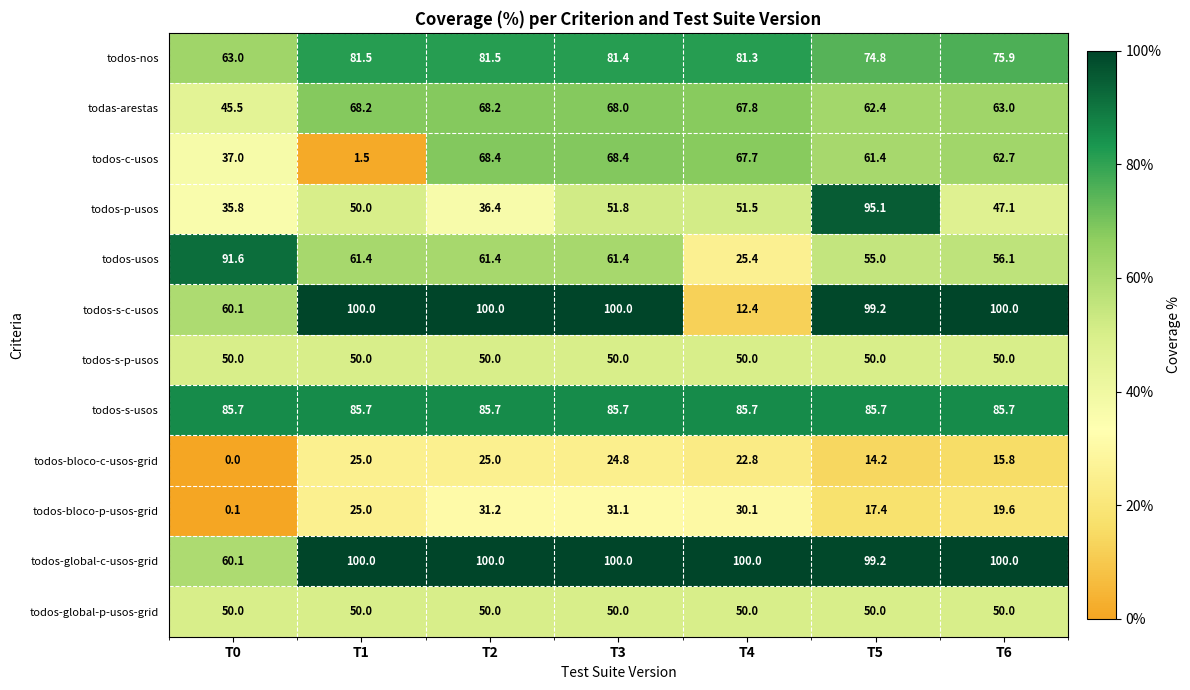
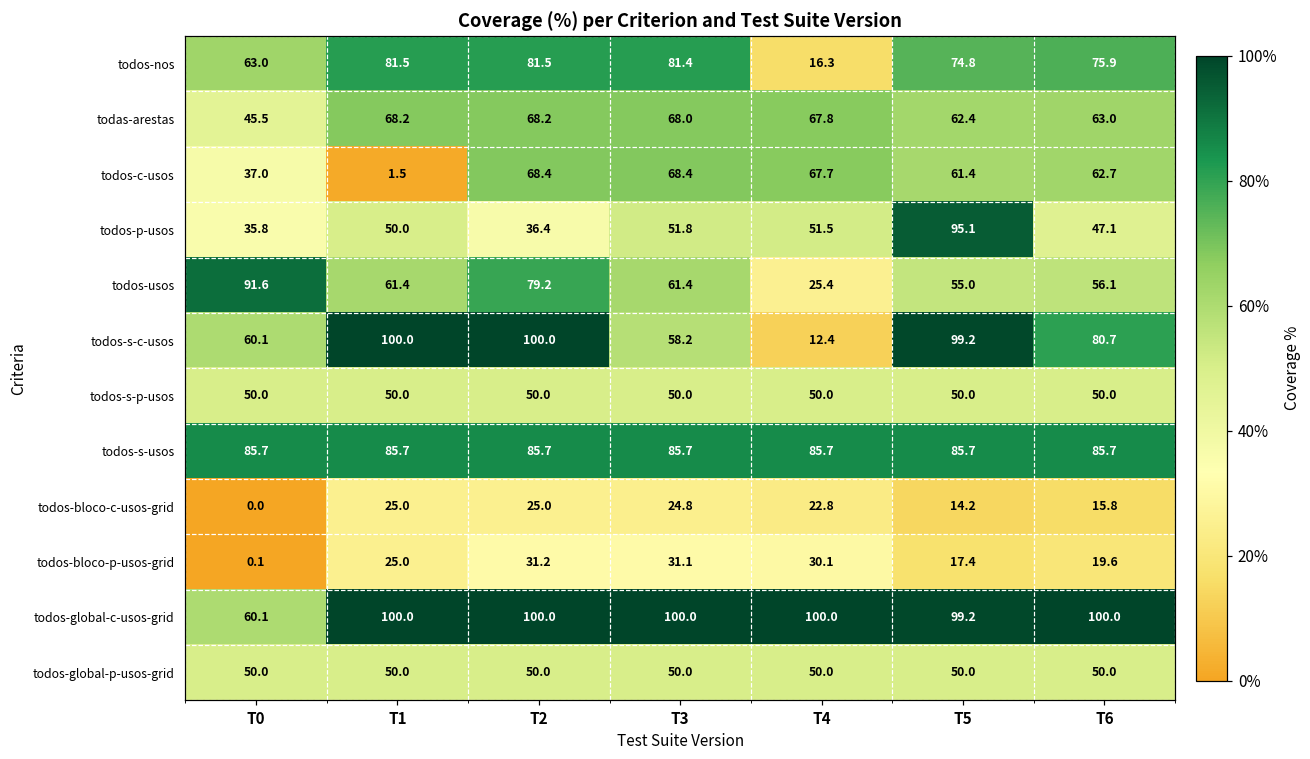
todos-nos, T4: 81.3 -> 16.3
todos-usos, T2: 61.4 -> 79.2
todos-s-c-usos, T3: 100.0 -> 58.2
todos-s-c-usos, T6: 100.0 -> 80.7
